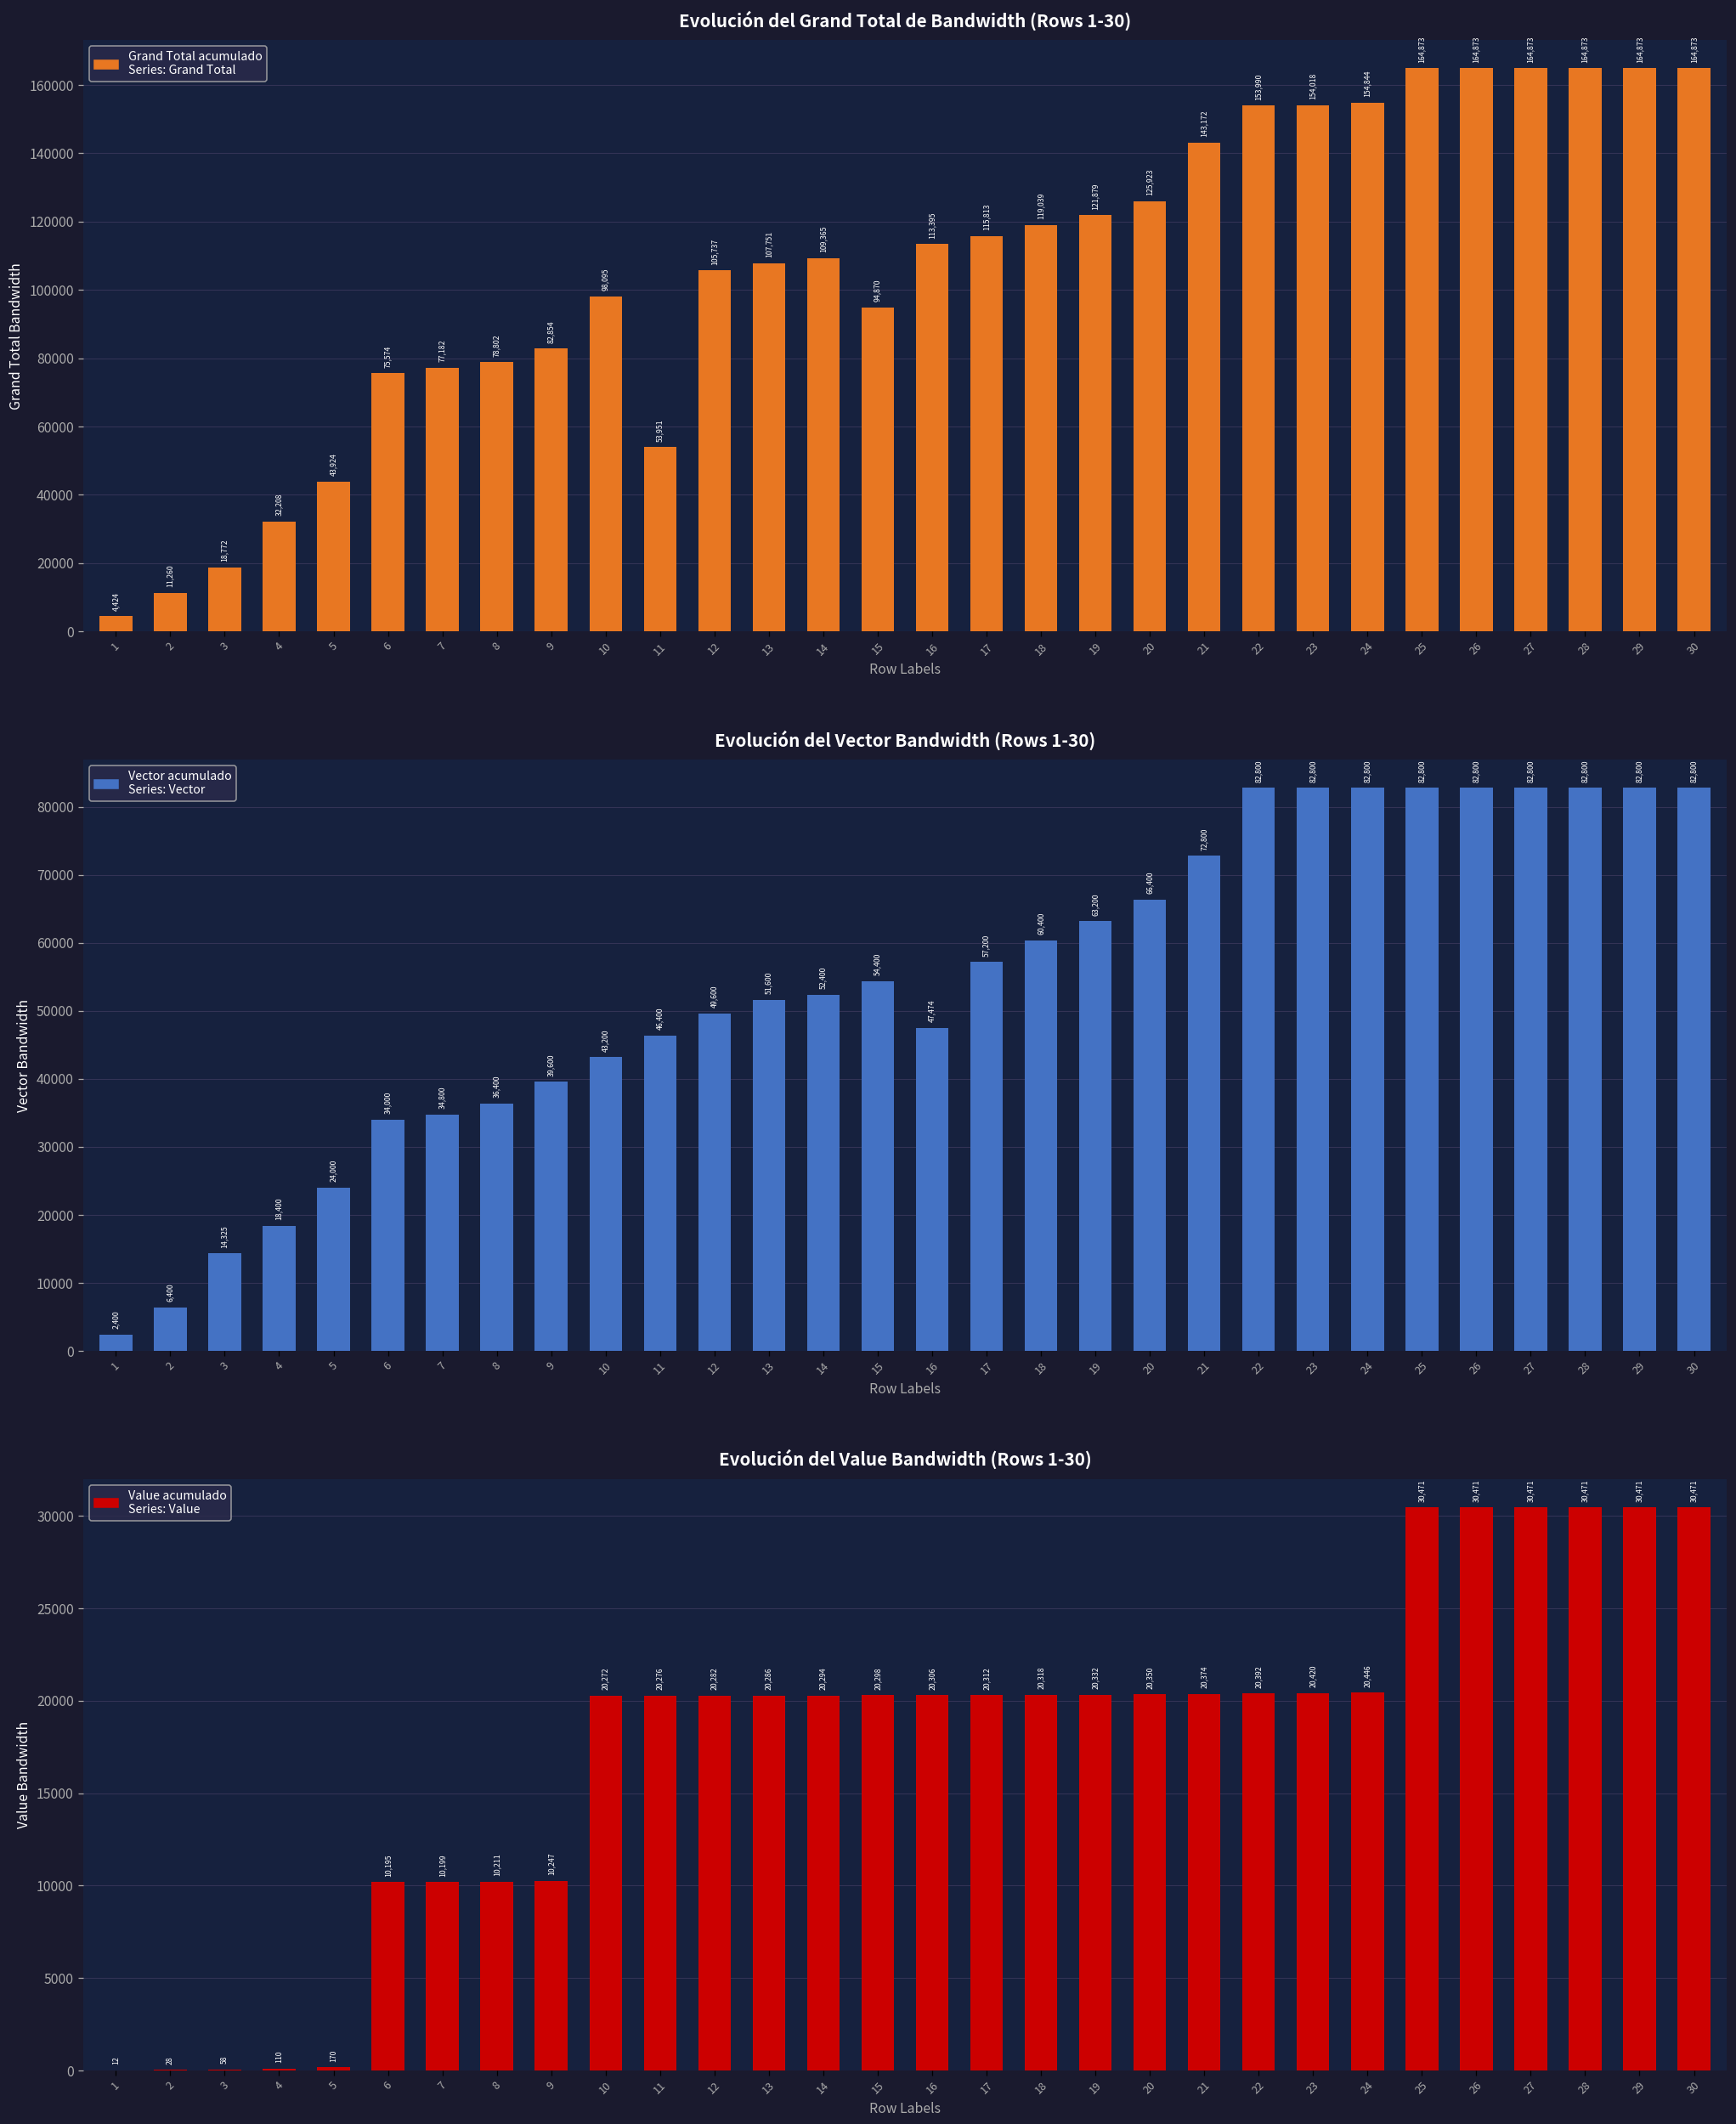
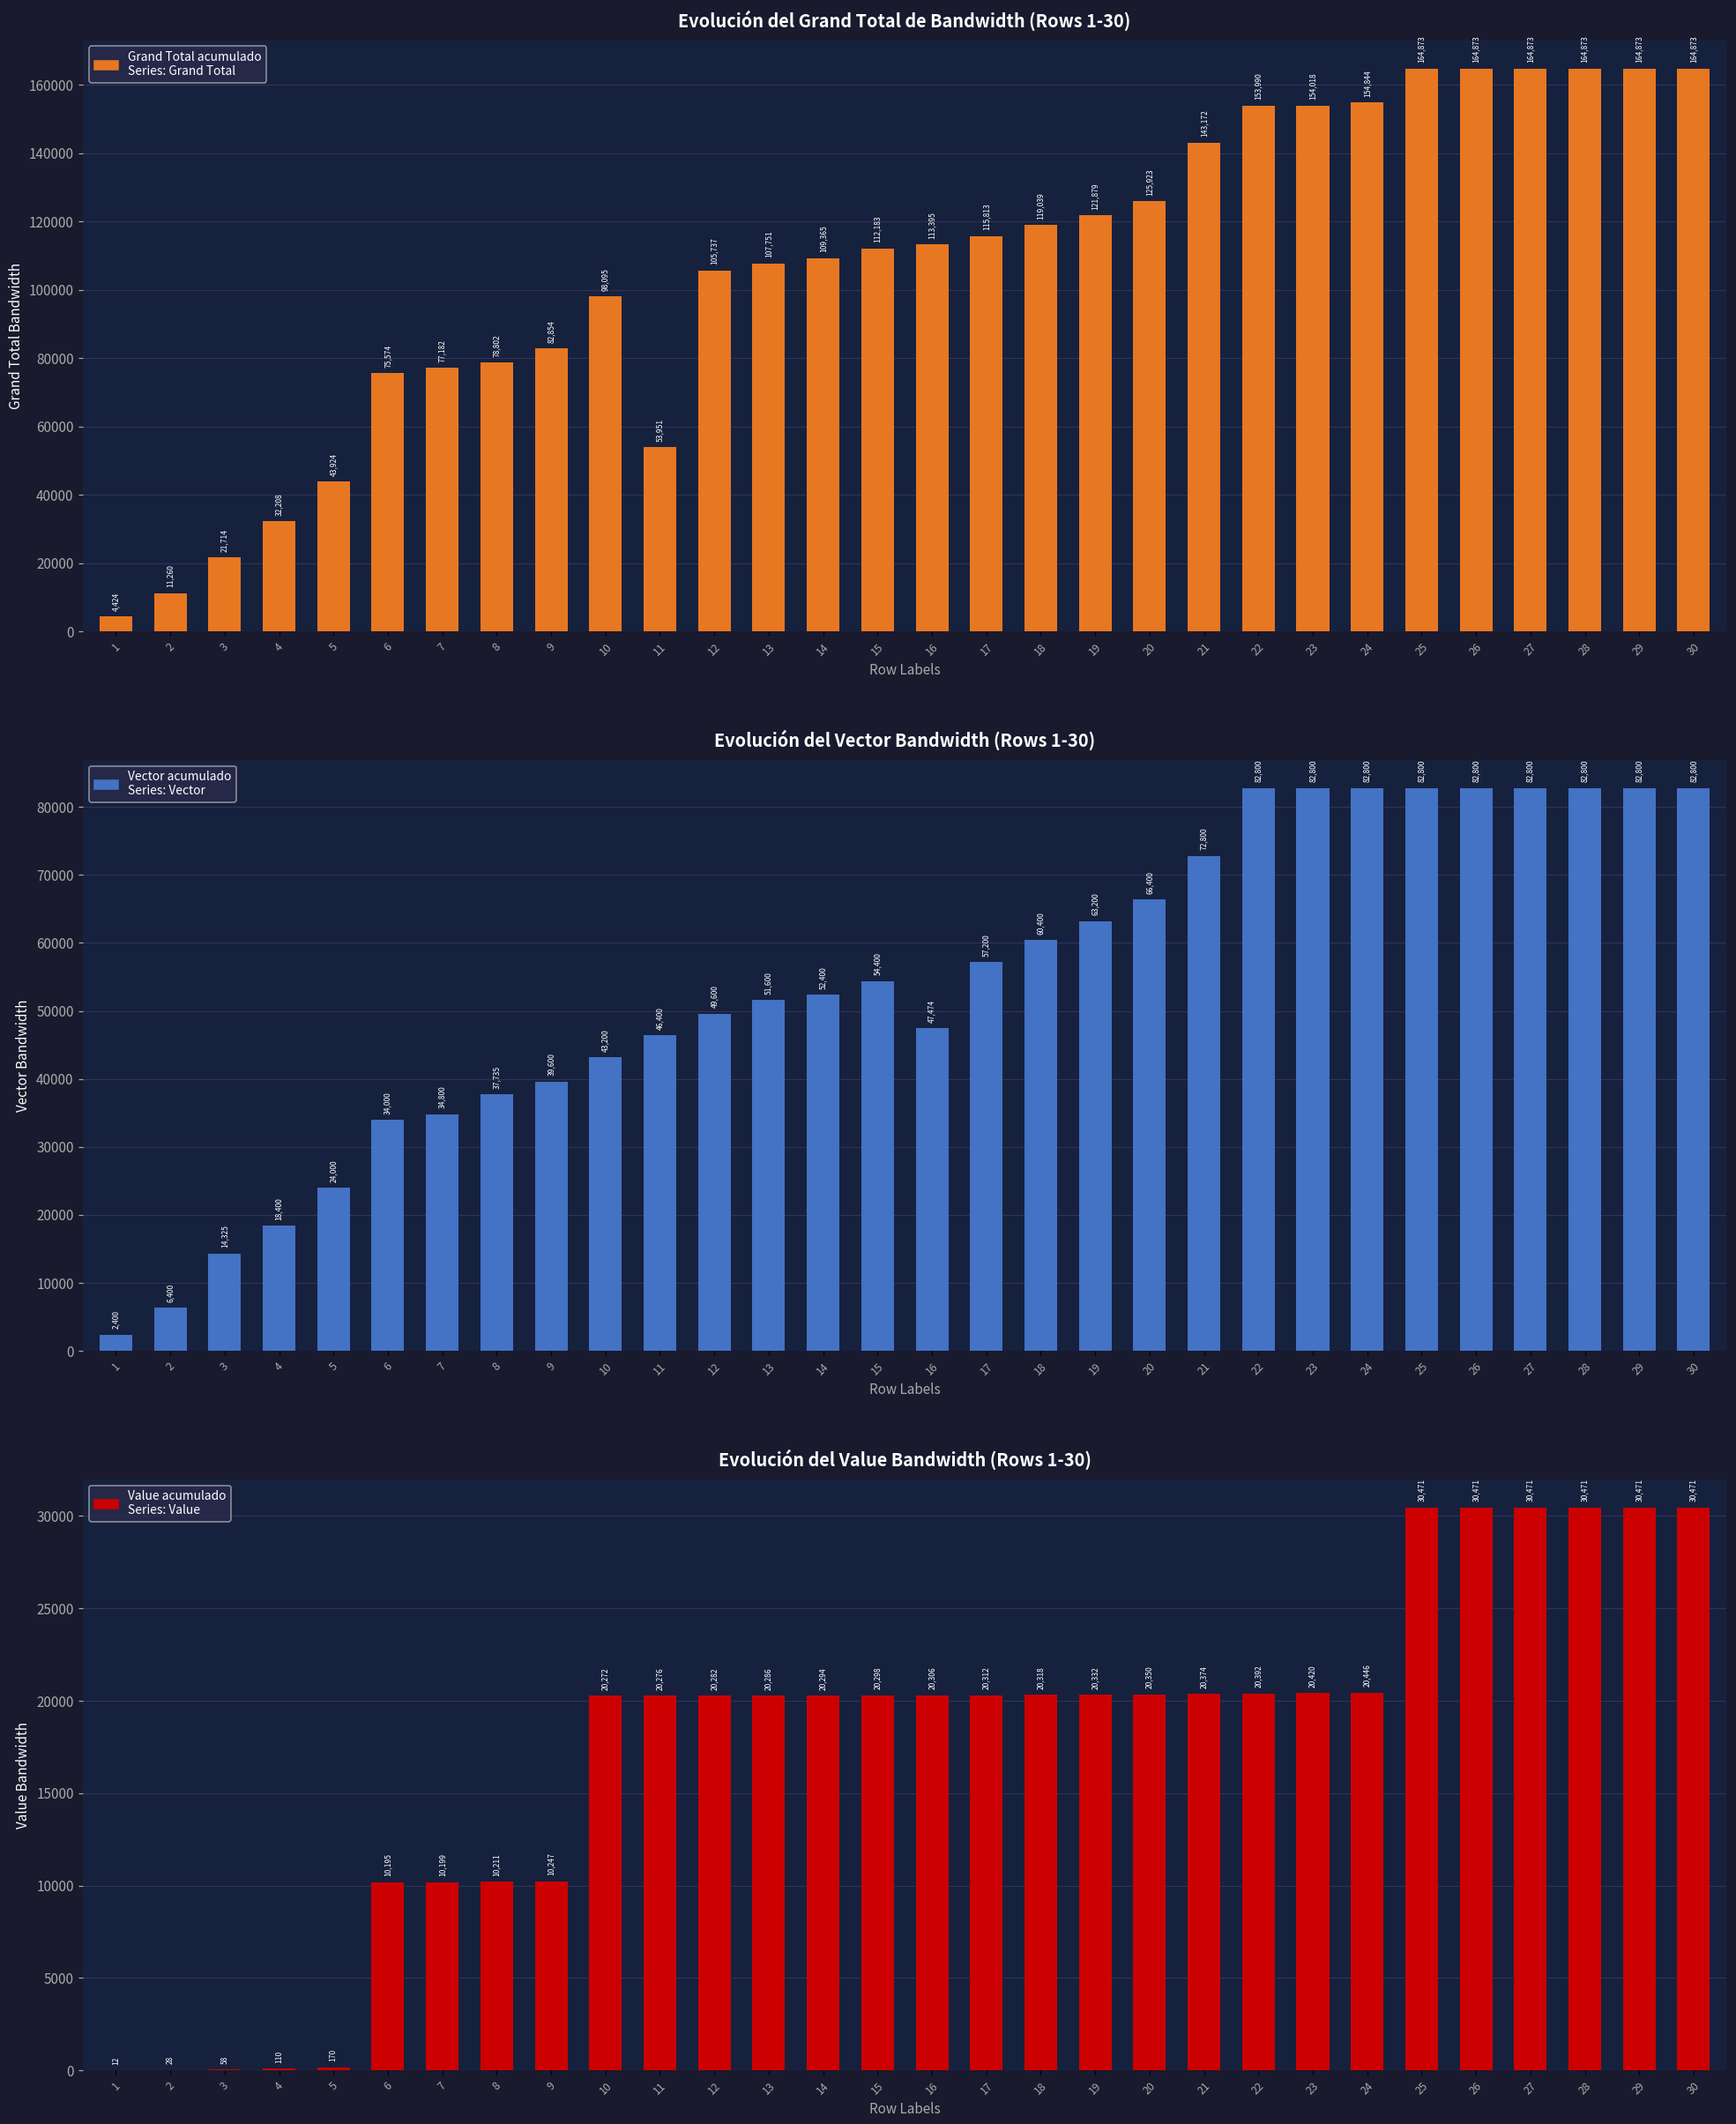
Evolución del Grand Total de Bandwidth (Rows 1-30), 3: 18,772 -> 21,714
Evolución del Grand Total de Bandwidth (Rows 1-30), 15: 94,870 -> 112,183
Evolución del Vector Bandwidth (Rows 1-30), 8: 36,400 -> 37,735
